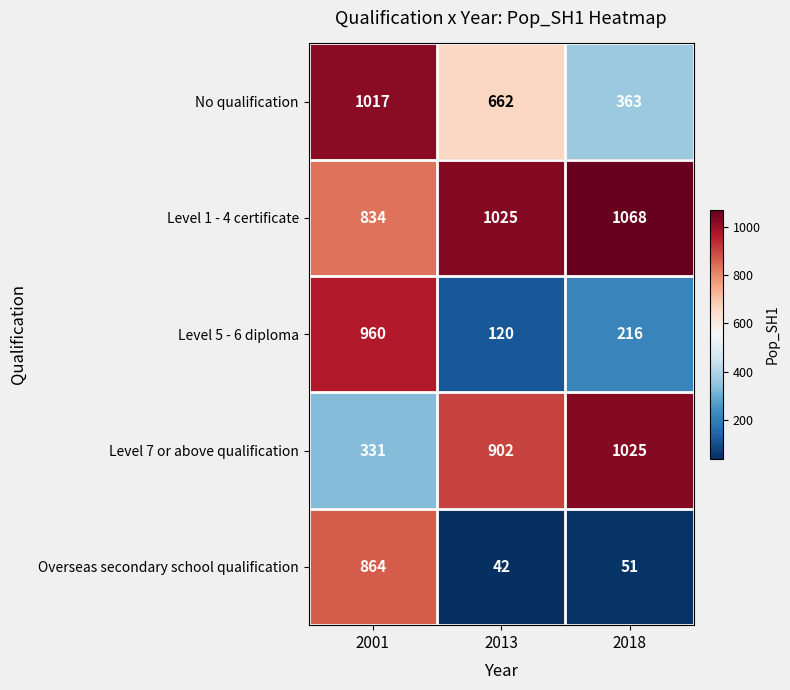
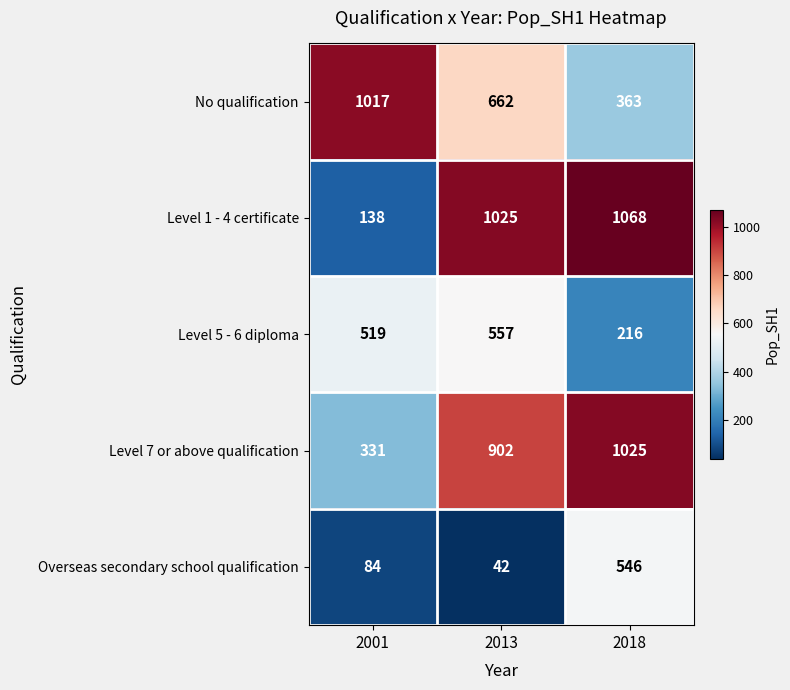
Level 1 - 4 certificate, 2001: 834 -> 138
Level 5 - 6 diploma, 2001: 960 -> 519
Level 5 - 6 diploma, 2013: 120 -> 557
Overseas secondary school qualification, 2001: 864 -> 84
Overseas secondary school qualification, 2018: 51 -> 546
